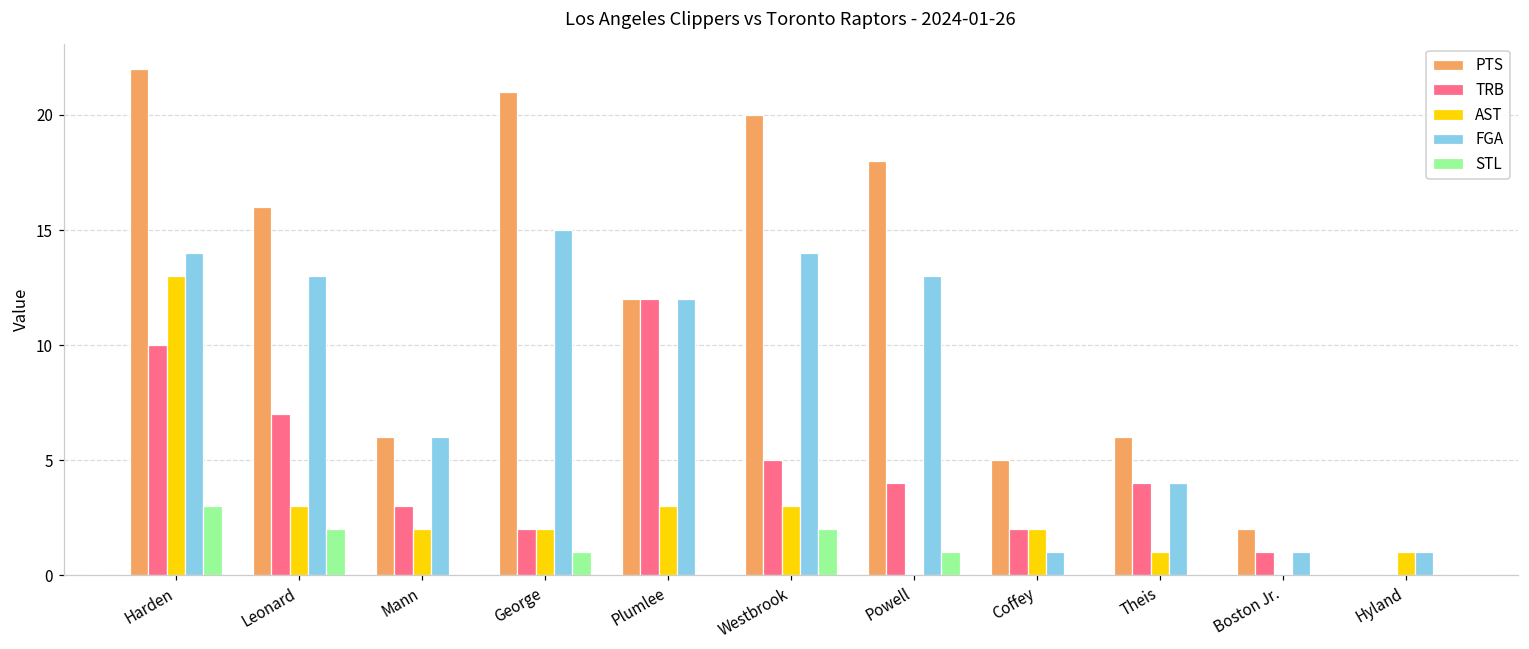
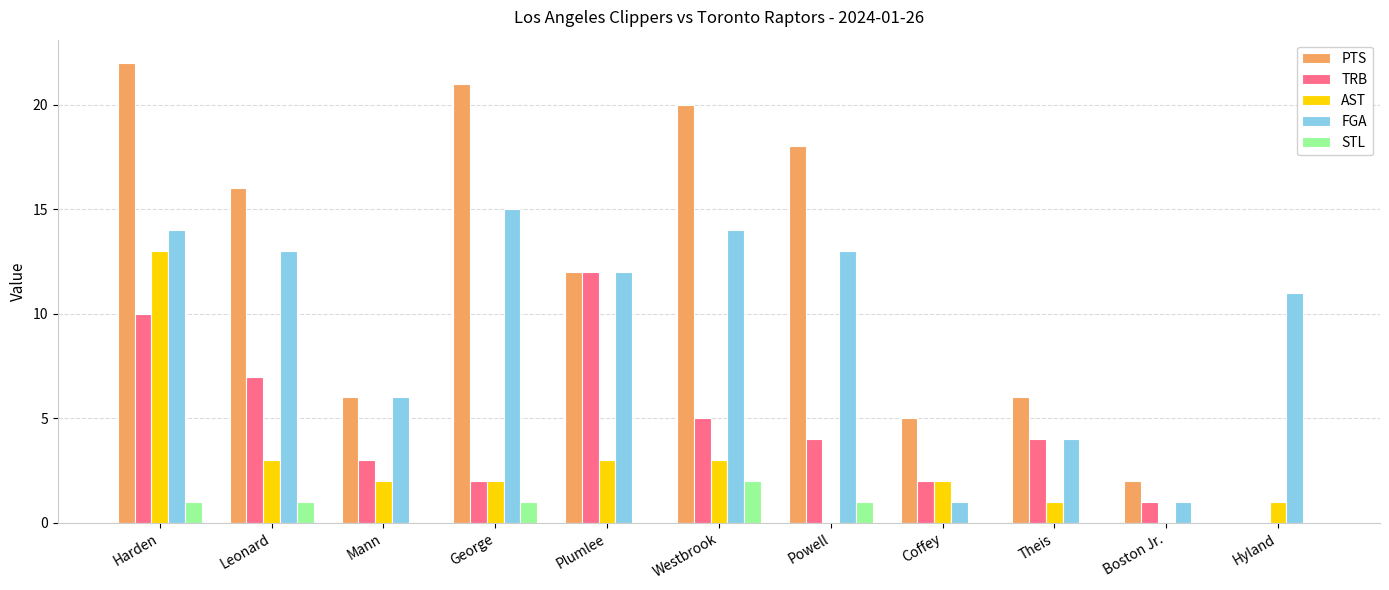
STL, Harden: 3 -> 1
STL, Leonard: 2 -> 1
FGA, Hyland: 1 -> 11
